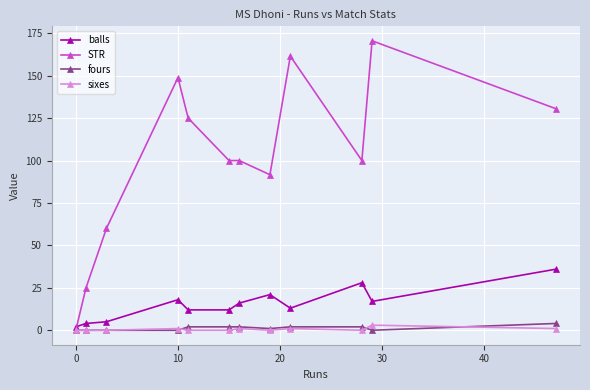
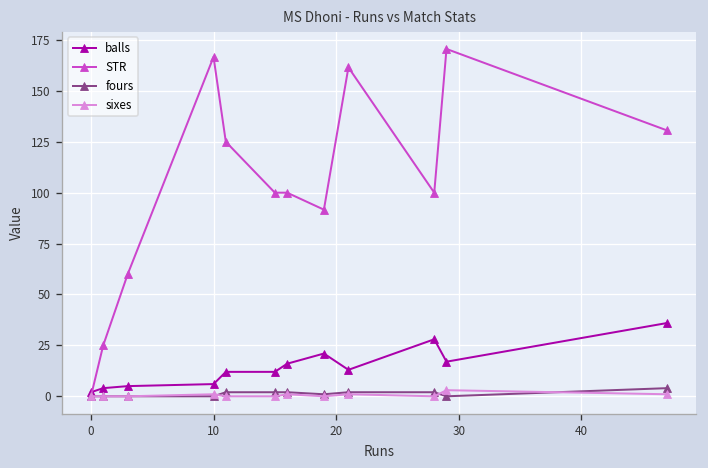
balls, 10: 18 -> 6
STR, 10: 149 -> 167
